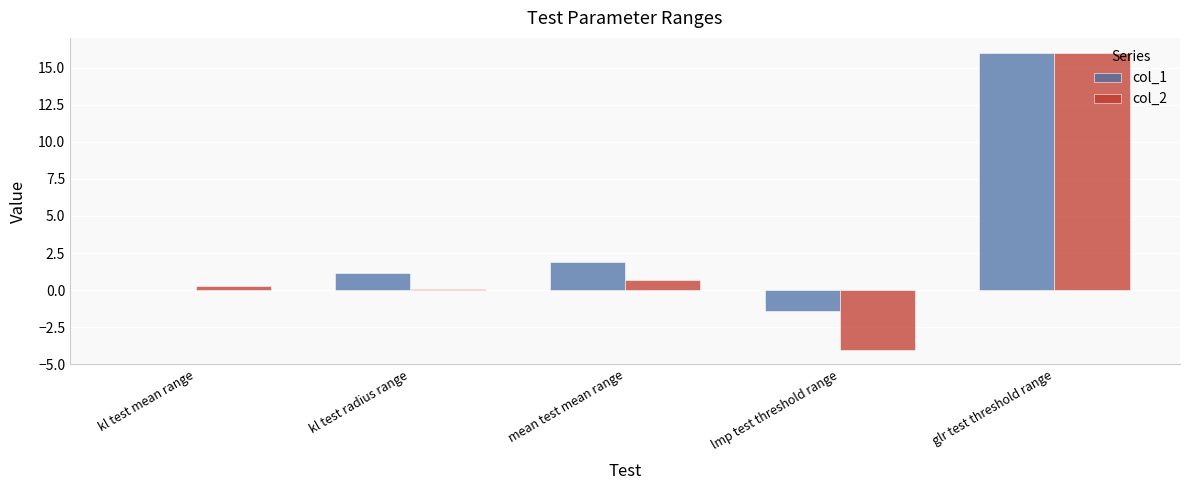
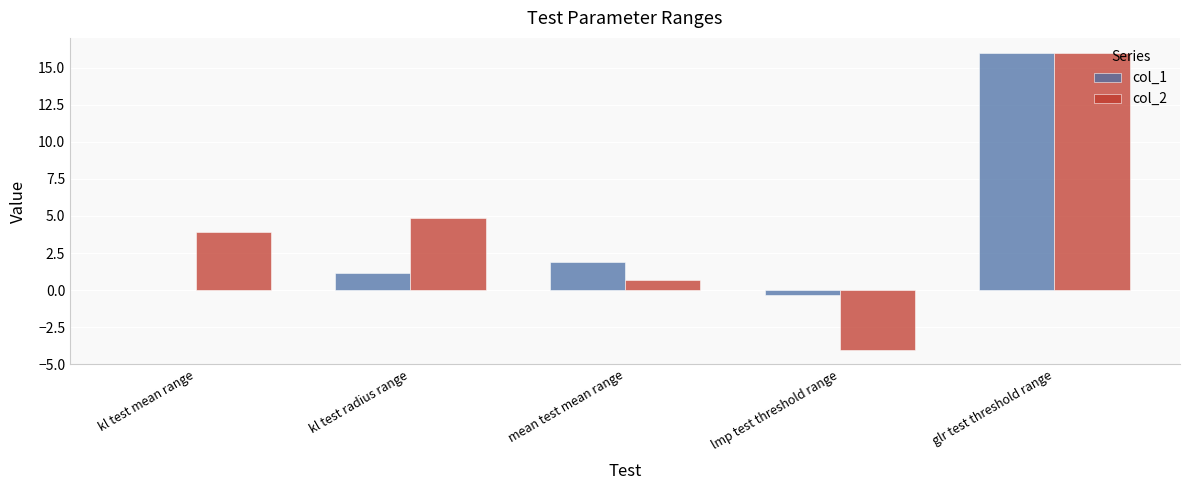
col_2, kl test mean range: 0.3 -> 4.0
col_2, kl test radius range: 0.1 -> 4.8
col_1, lmp test threshold range: -1.4 -> -0.3
